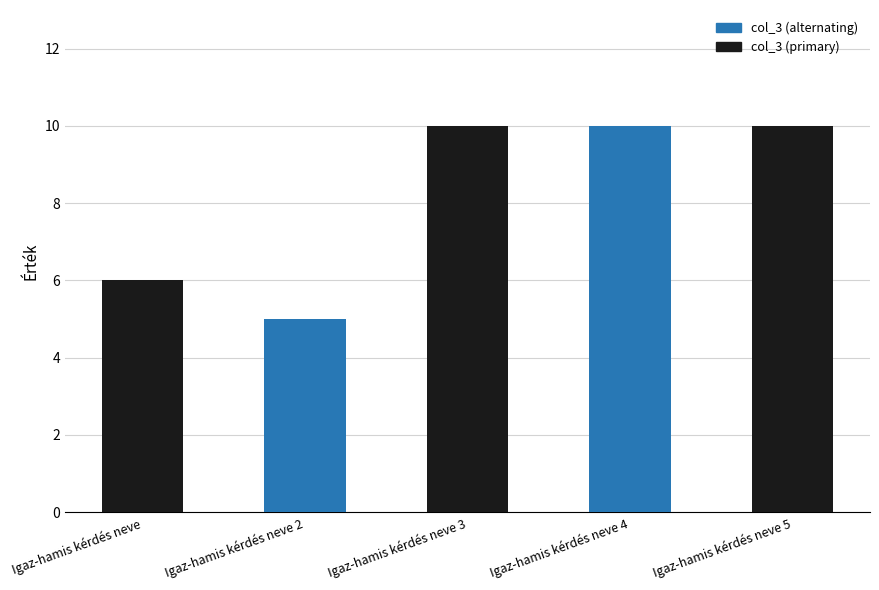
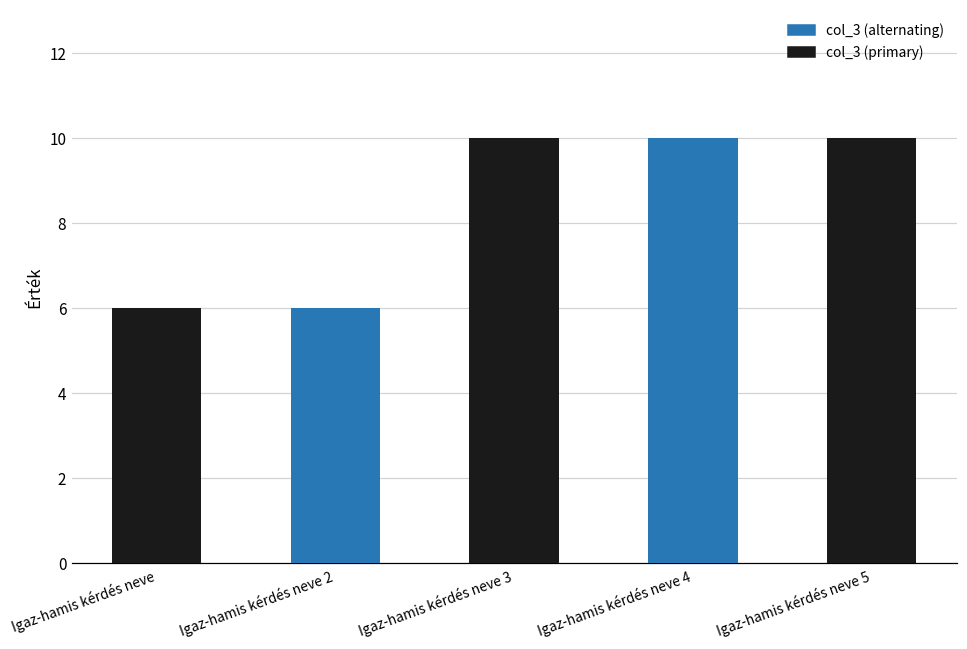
Igaz-hamis kérdés neve 2: 5 -> 6
